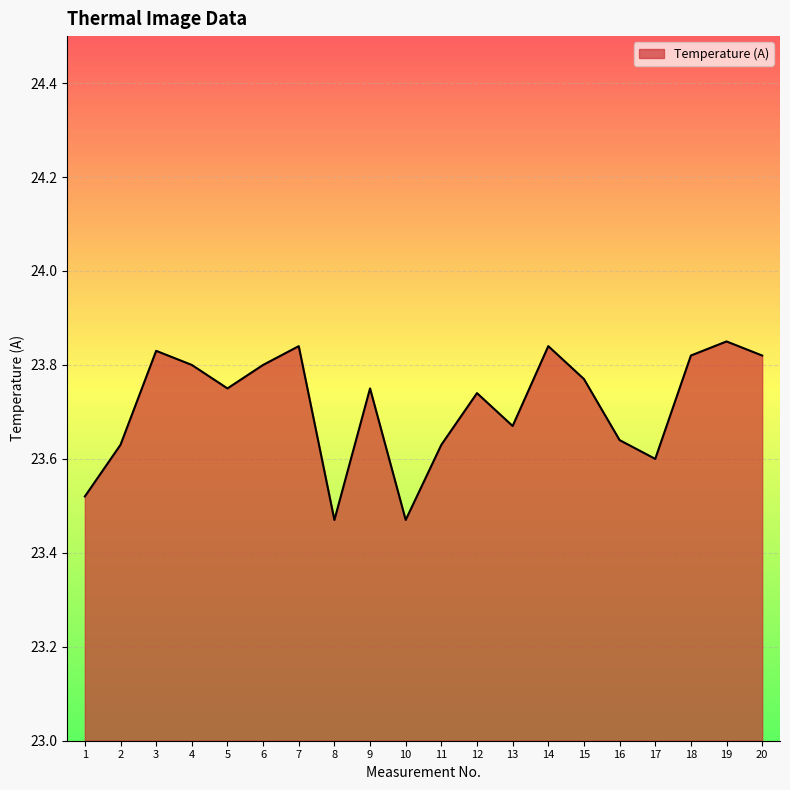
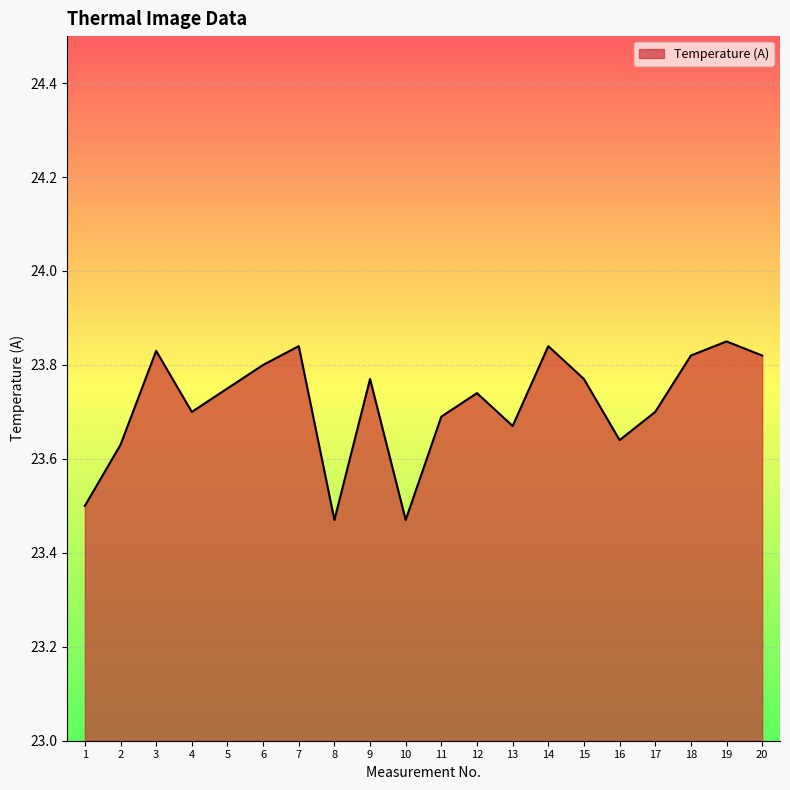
1: 23.52 -> 23.50
4: 23.8 -> 23.7
9: 23.75 -> 23.77
11: 23.63 -> 23.69
17: 23.6 -> 23.7
